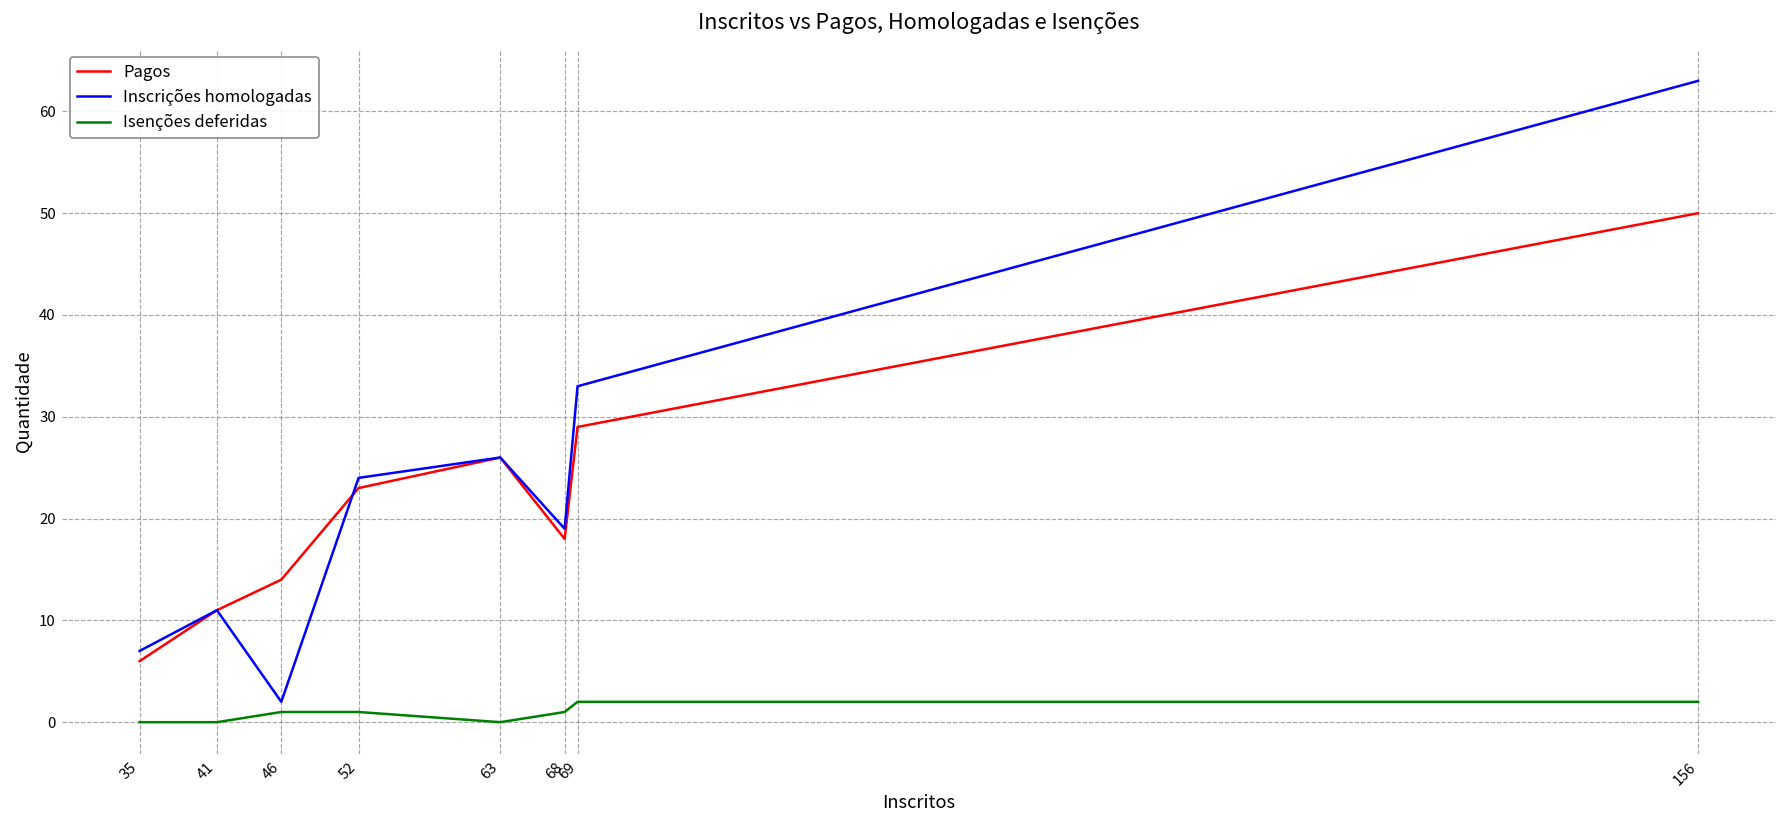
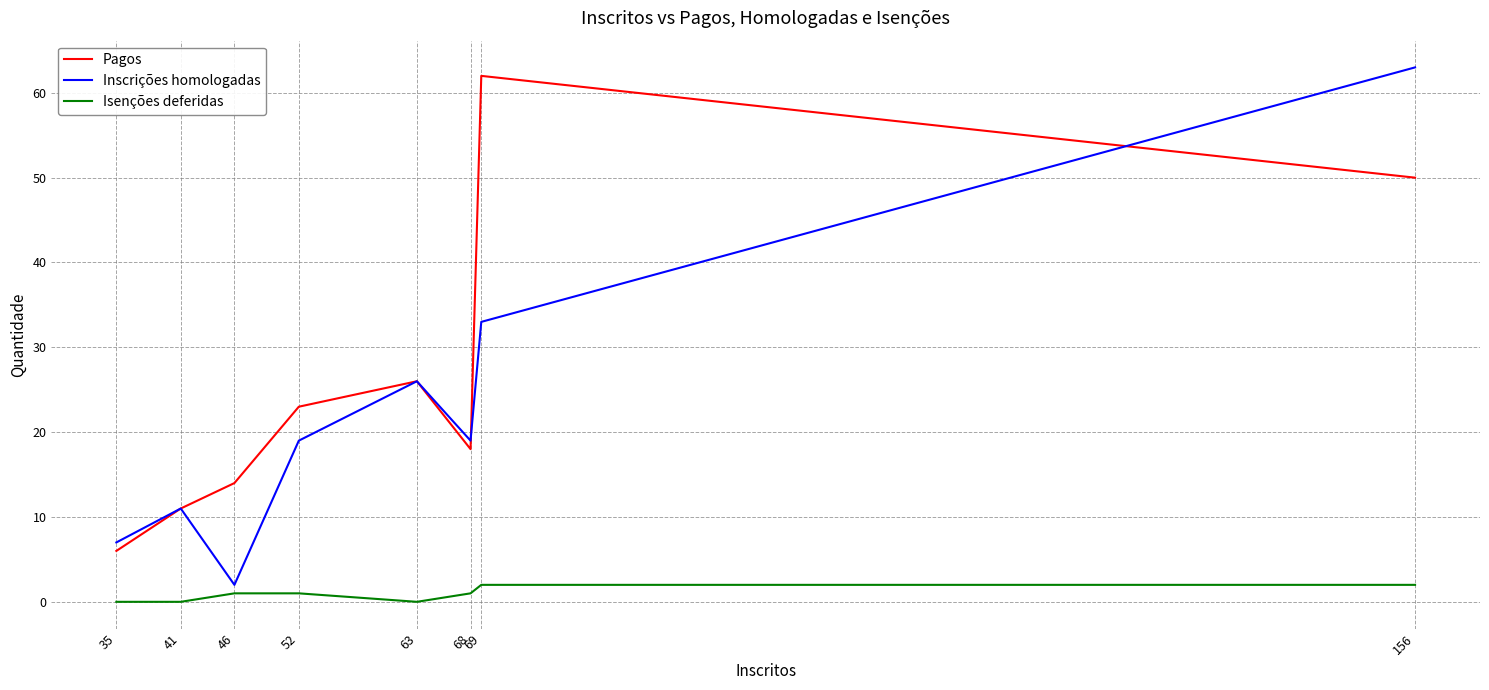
Inscrições homologadas, 52: 24 -> 19
Pagos, 69: 29 -> 62
